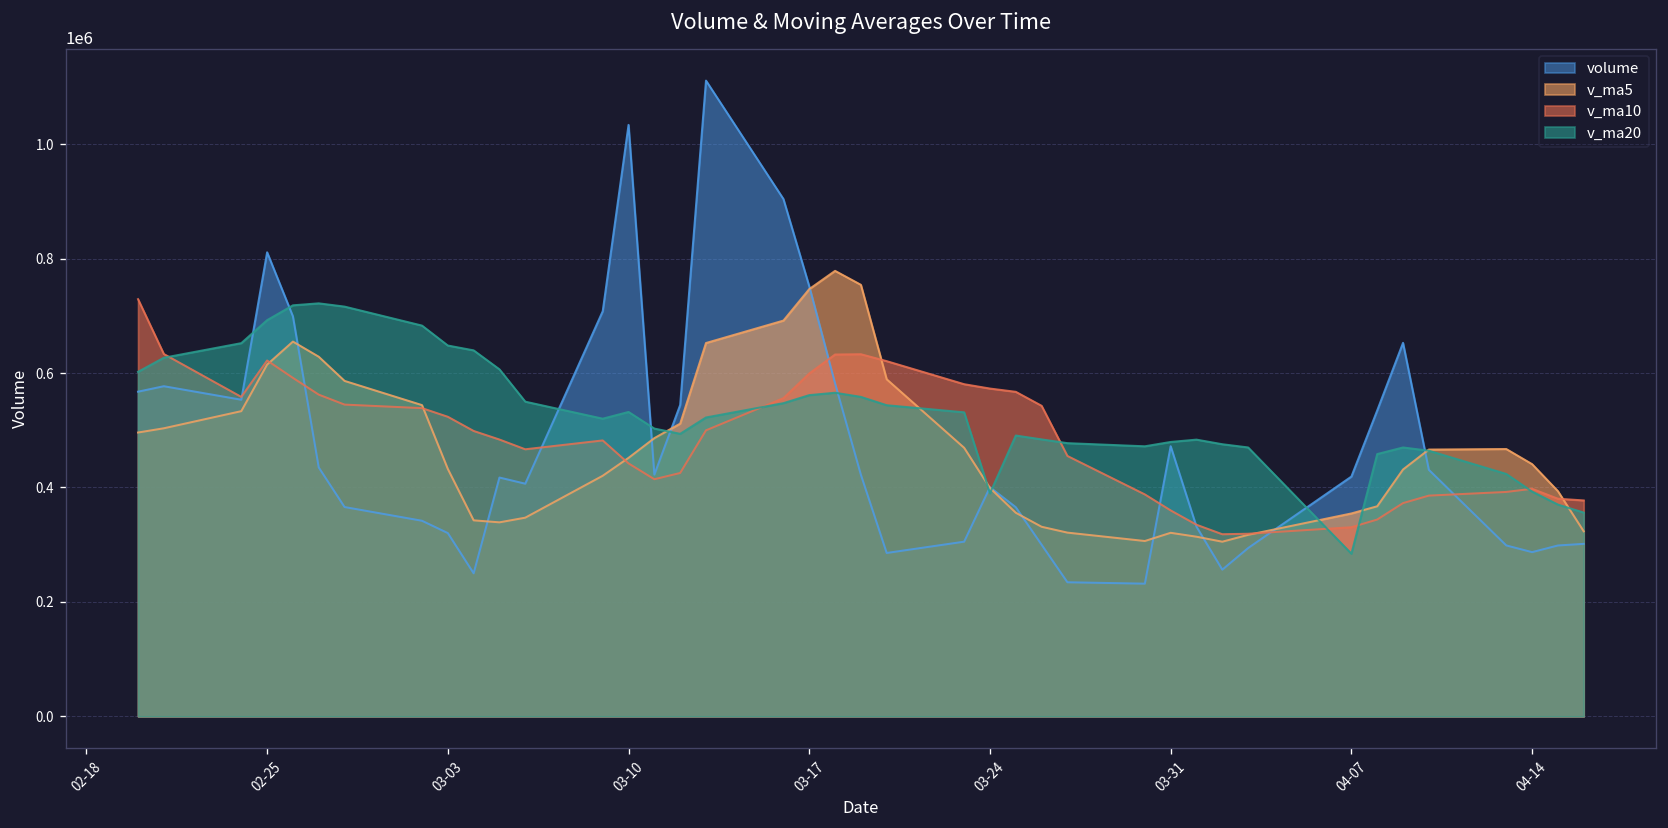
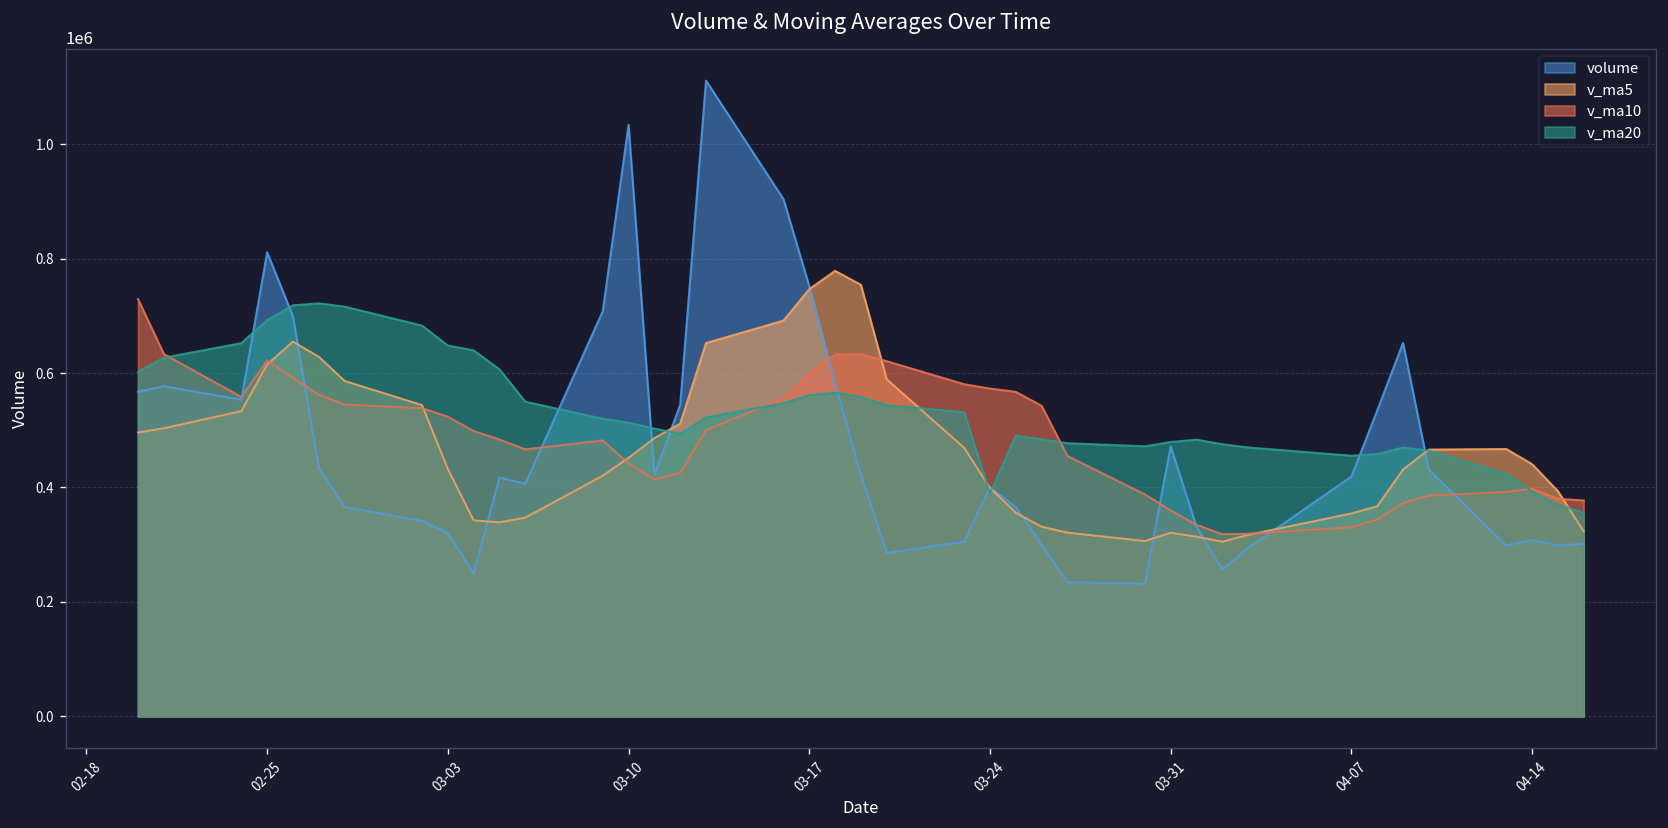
v_ma20, 03-10: 530000 -> 510000
v_ma20, 04-07: 280000 -> 460000
volume, 04-14: 290000 -> 310000
